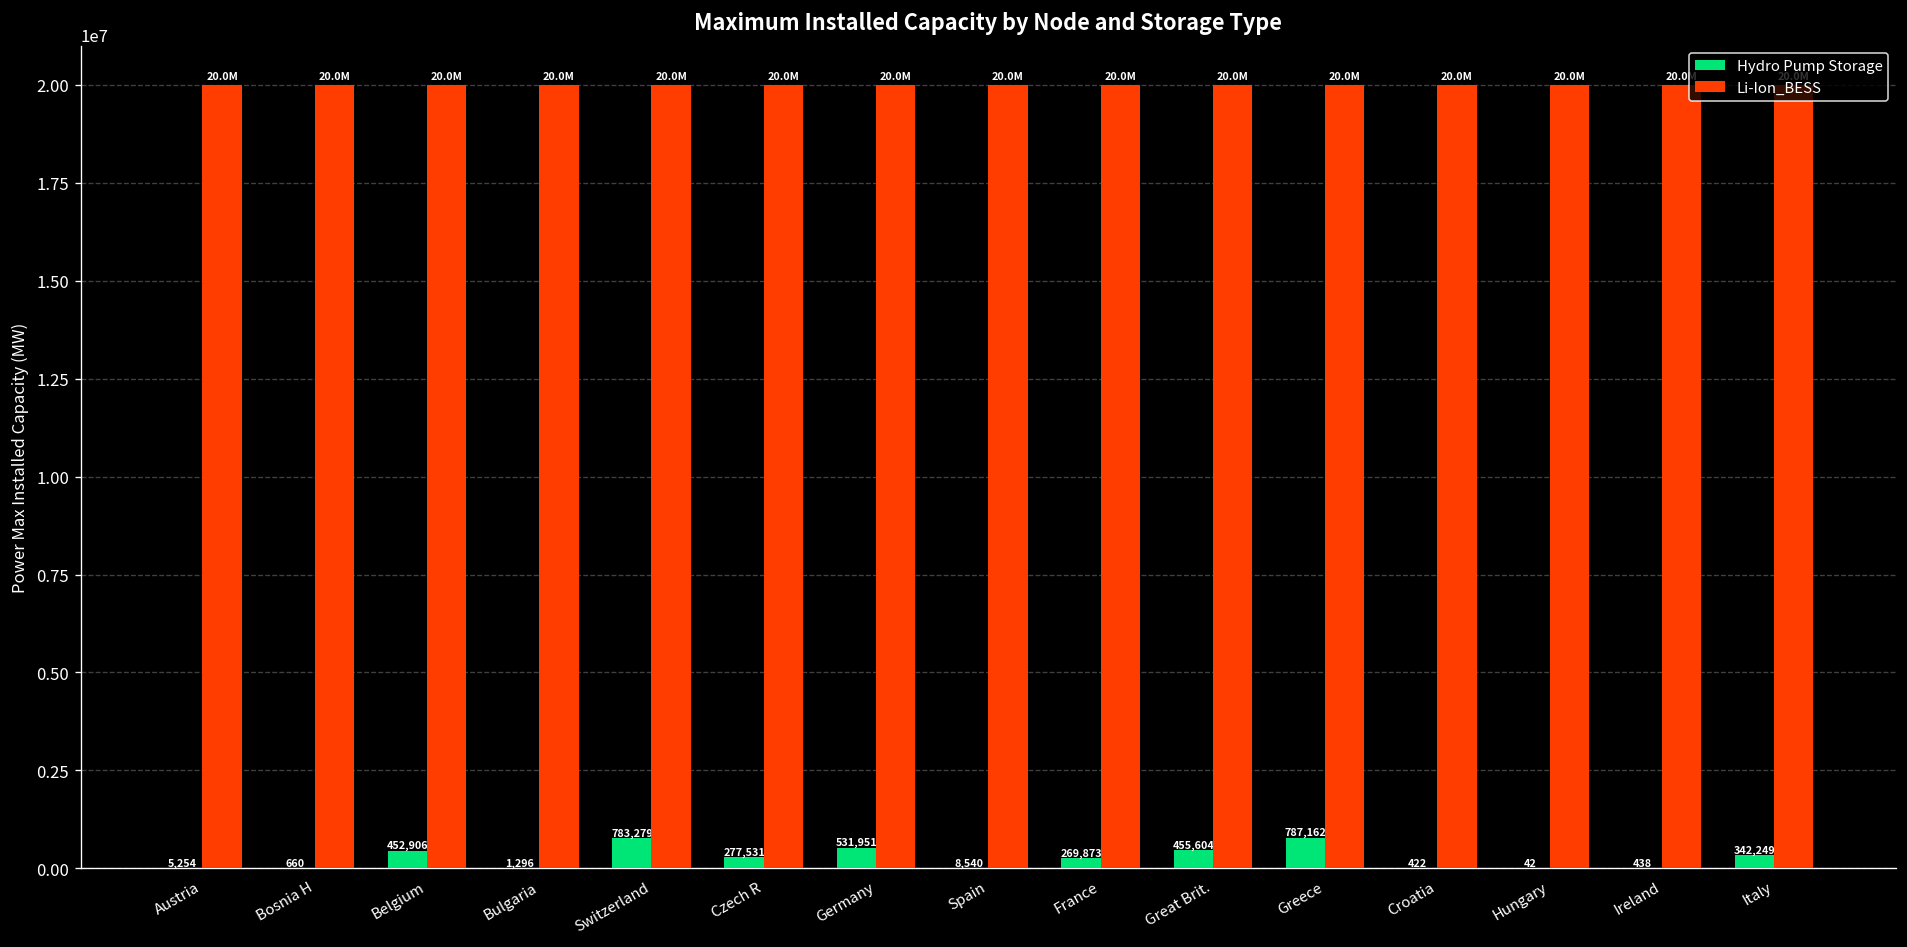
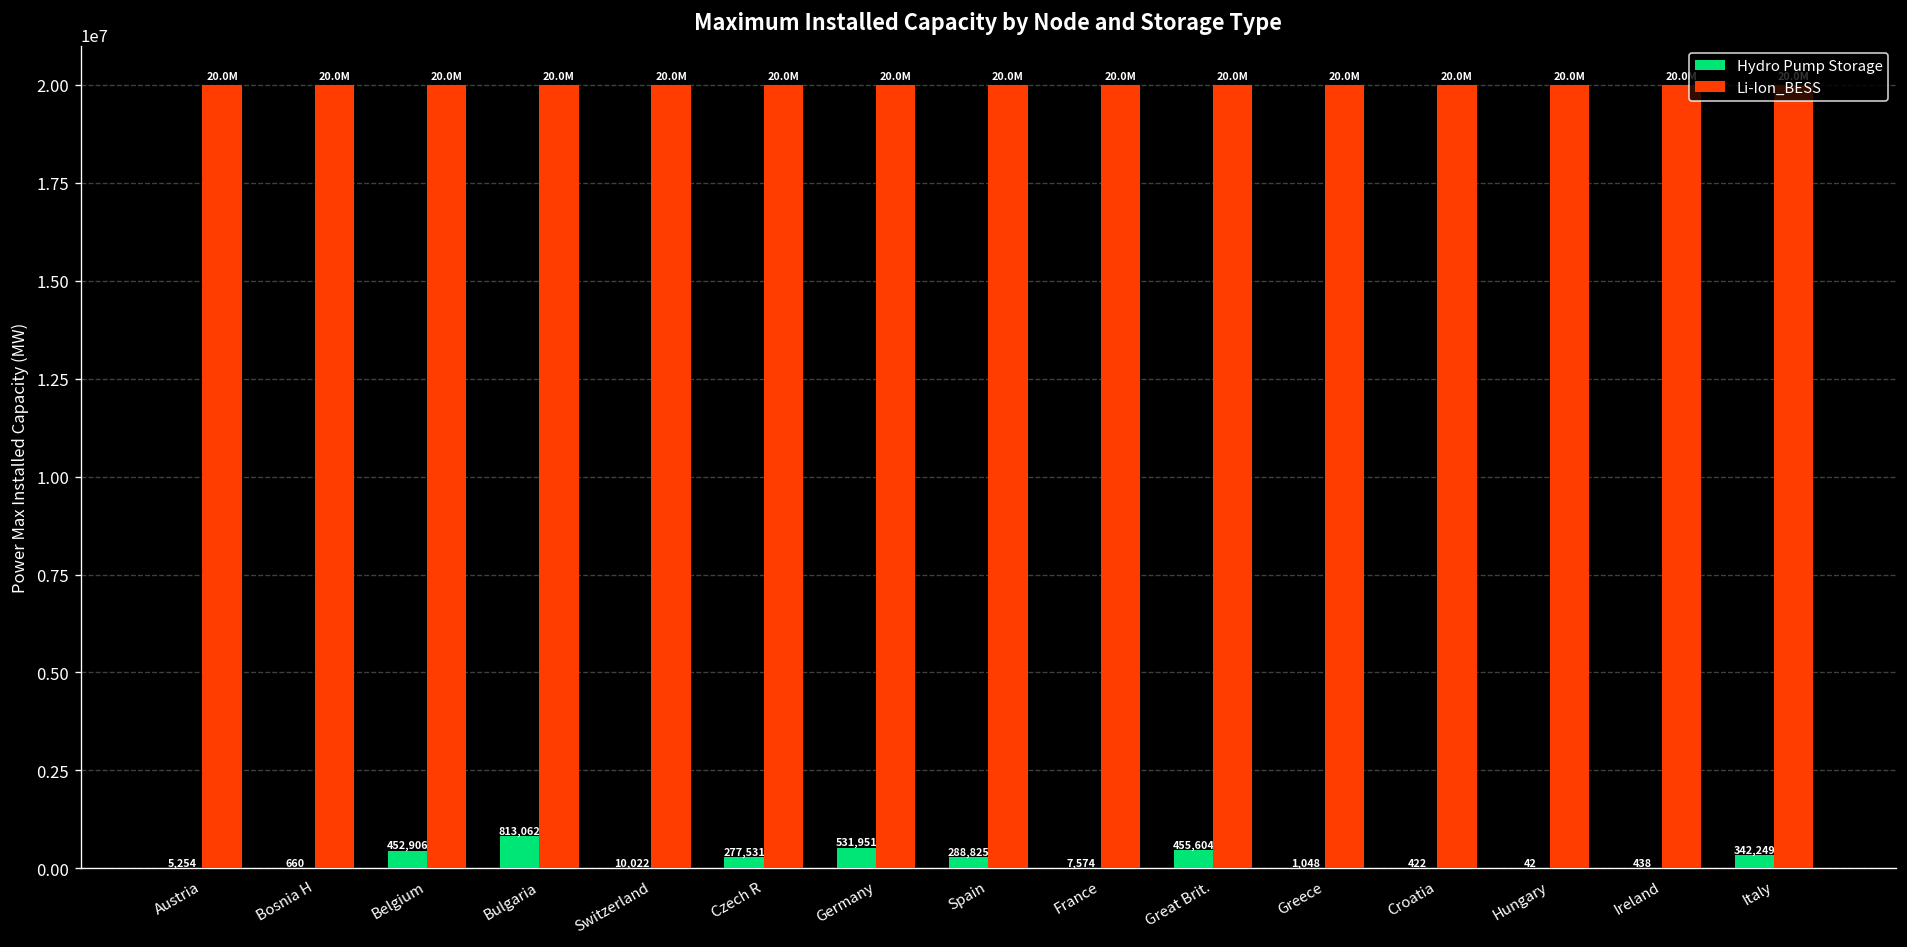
Hydro Pump Storage, Bulgaria: 1,296 -> 813,062
Hydro Pump Storage, Switzerland: 783,279 -> 10,022
Hydro Pump Storage, Spain: 8,540 -> 288,825
Hydro Pump Storage, France: 269,873 -> 7,574
Hydro Pump Storage, Greece: 787,162 -> 1,048
